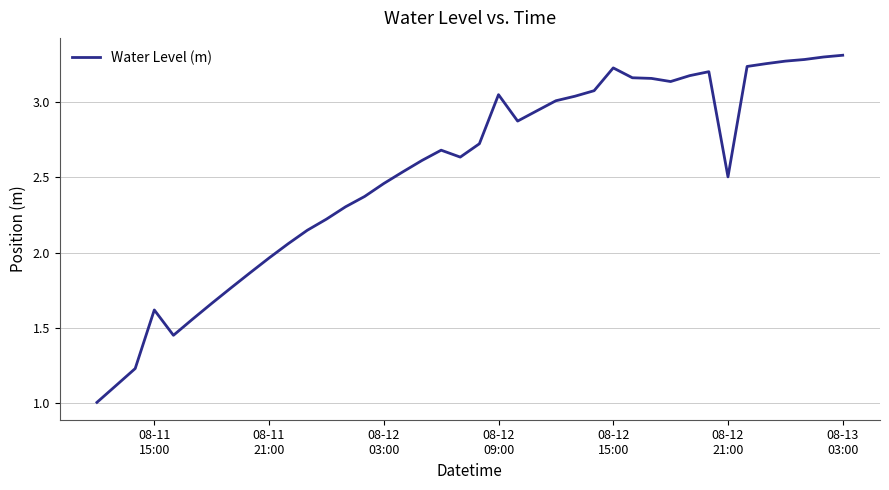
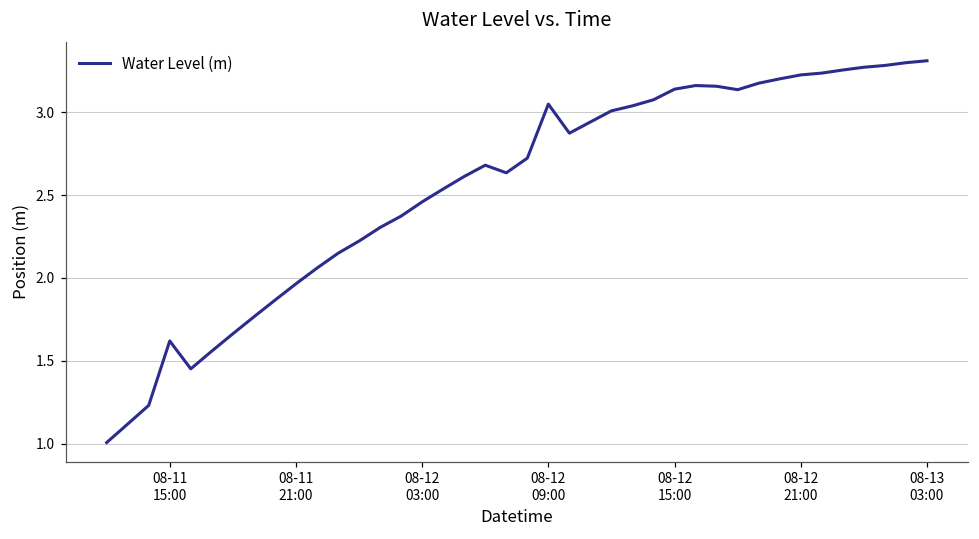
08-12 15:00: 3.23 -> 3.14
08-12 21:00: 2.50 -> 3.22
